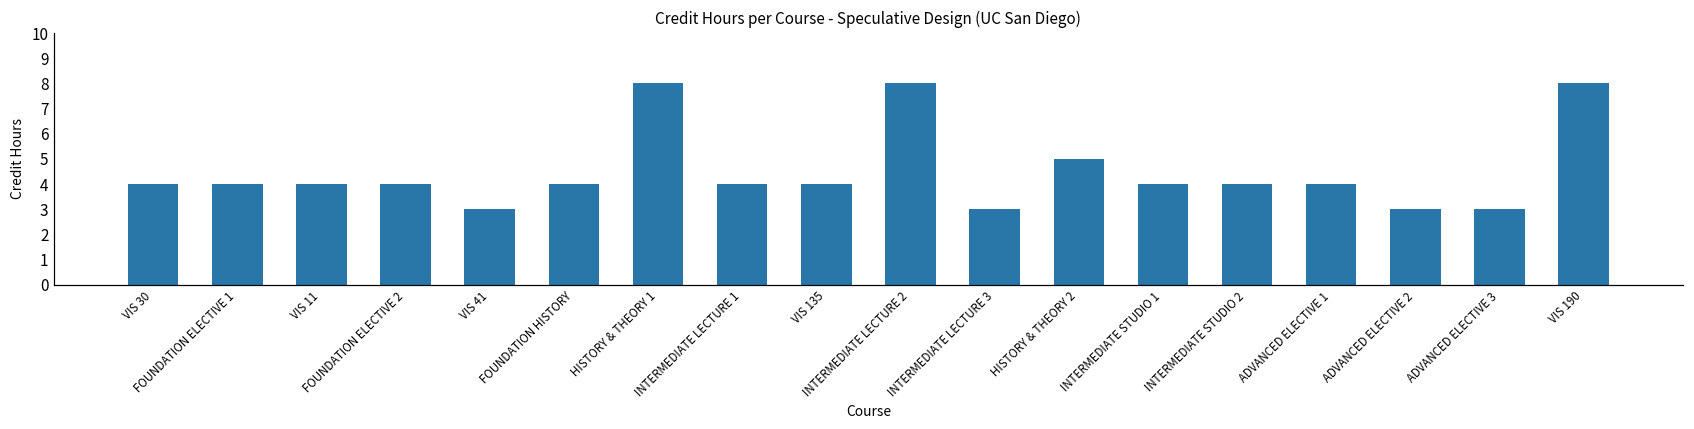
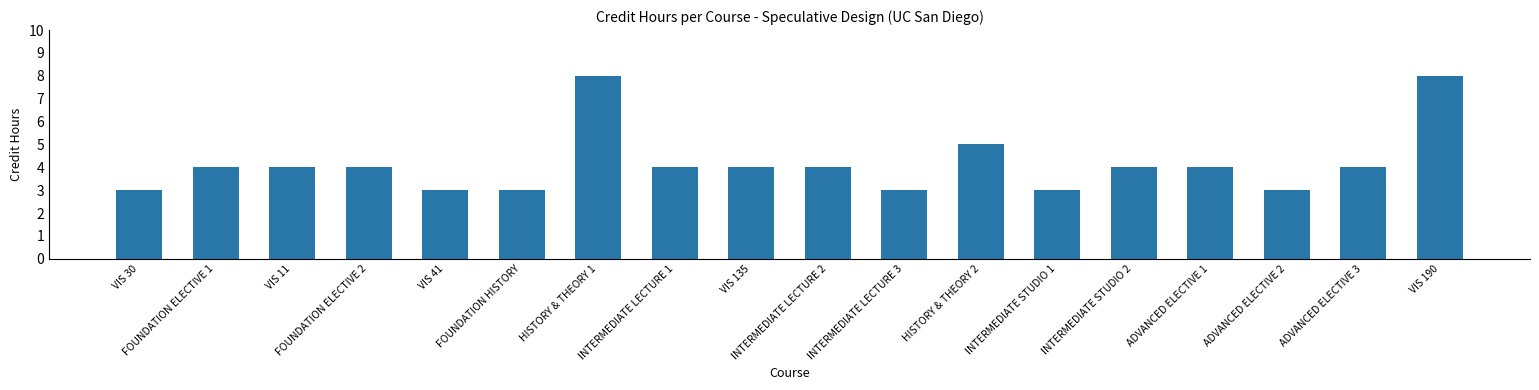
VIS 30: 4 -> 3
FOUNDATION HISTORY: 4 -> 3
INTERMEDIATE LECTURE 2: 8 -> 4
INTERMEDIATE STUDIO 1: 4 -> 3
ADVANCED ELECTIVE 3: 3 -> 4
